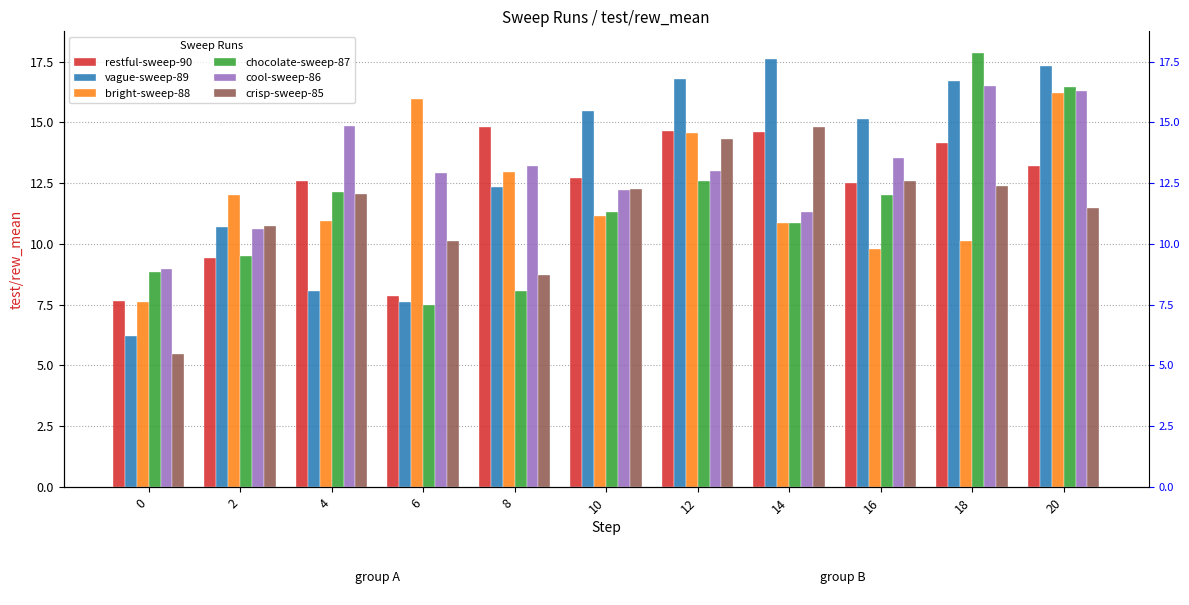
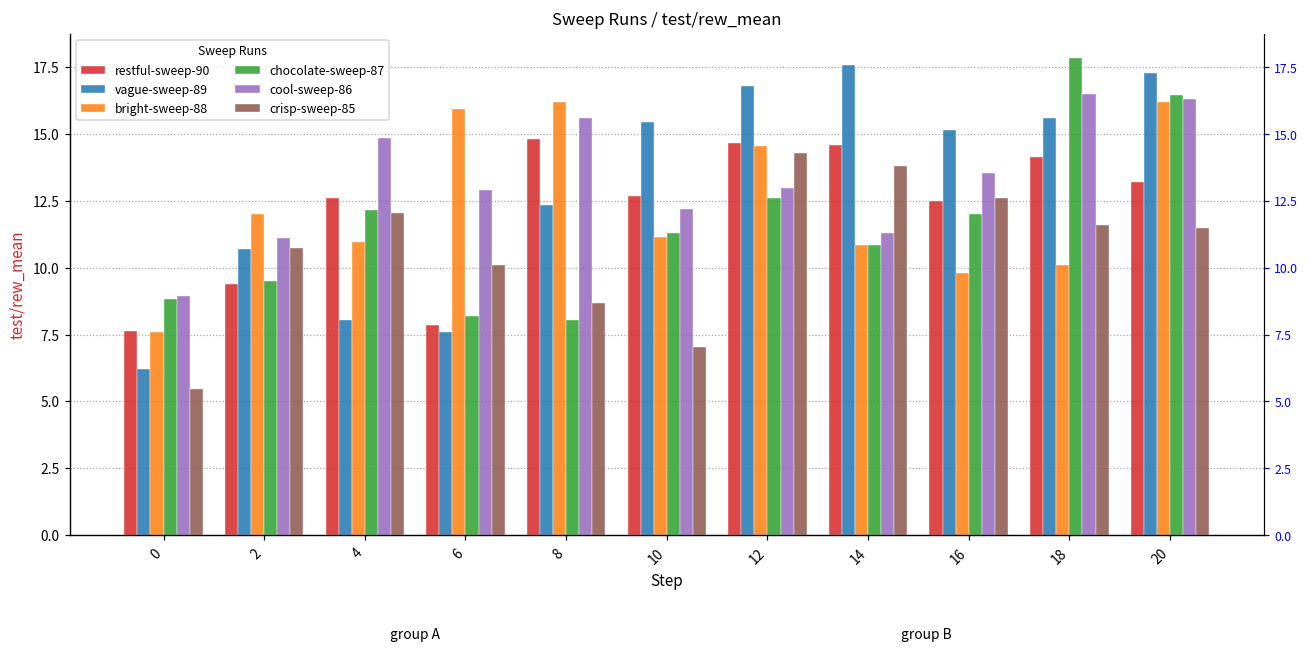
cool-sweep-86, 2: 10.6 -> 11.1
chocolate-sweep-87, 6: 7.5 -> 8.2
bright-sweep-88, 8: 13.0 -> 16.2
cool-sweep-86, 8: 13.2 -> 15.6
crisp-sweep-85, 10: 12.3 -> 7.1
crisp-sweep-85, 14: 14.8 -> 13.8
vague-sweep-89, 18: 16.7 -> 15.6
crisp-sweep-85, 18: 12.4 -> 11.6
